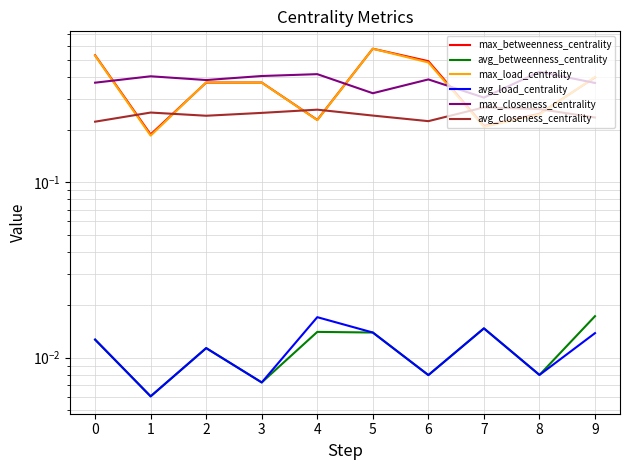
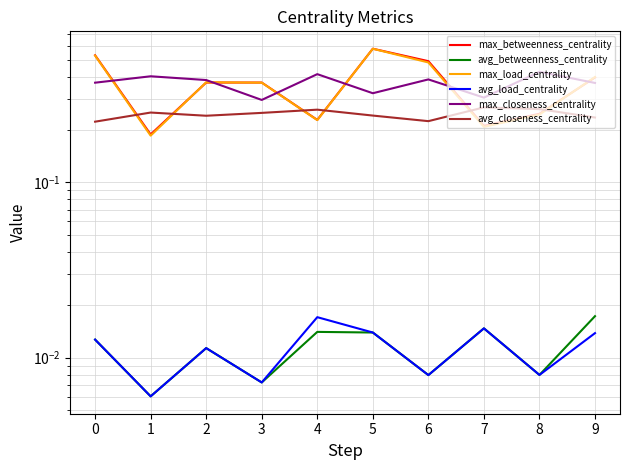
max_closeness_centrality, 3: 0.40 -> 0.30
